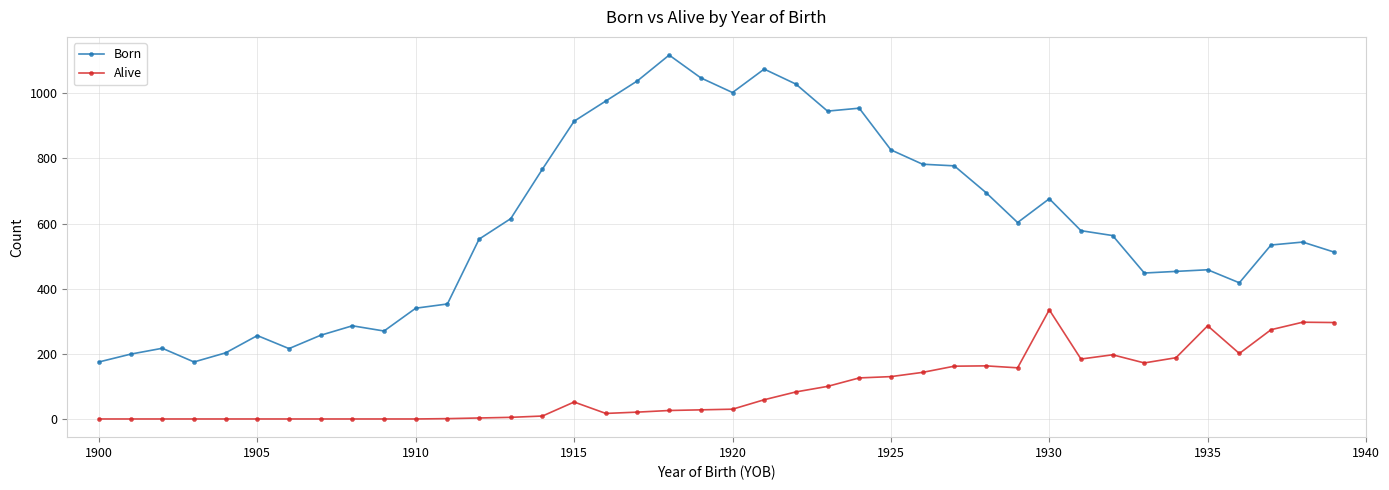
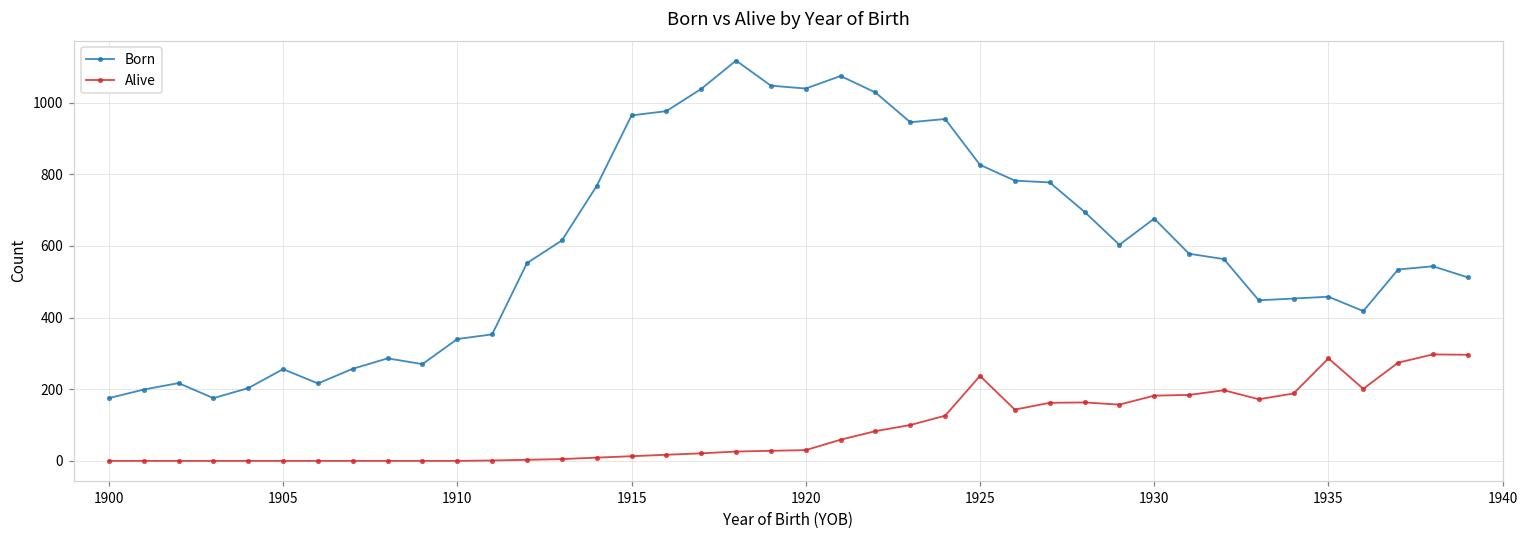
Born, 1915: 910 -> 960
Alive, 1915: 50 -> 10
Born, 1920: 1000 -> 1040
Alive, 1925: 130 -> 240
Alive, 1930: 340 -> 180
